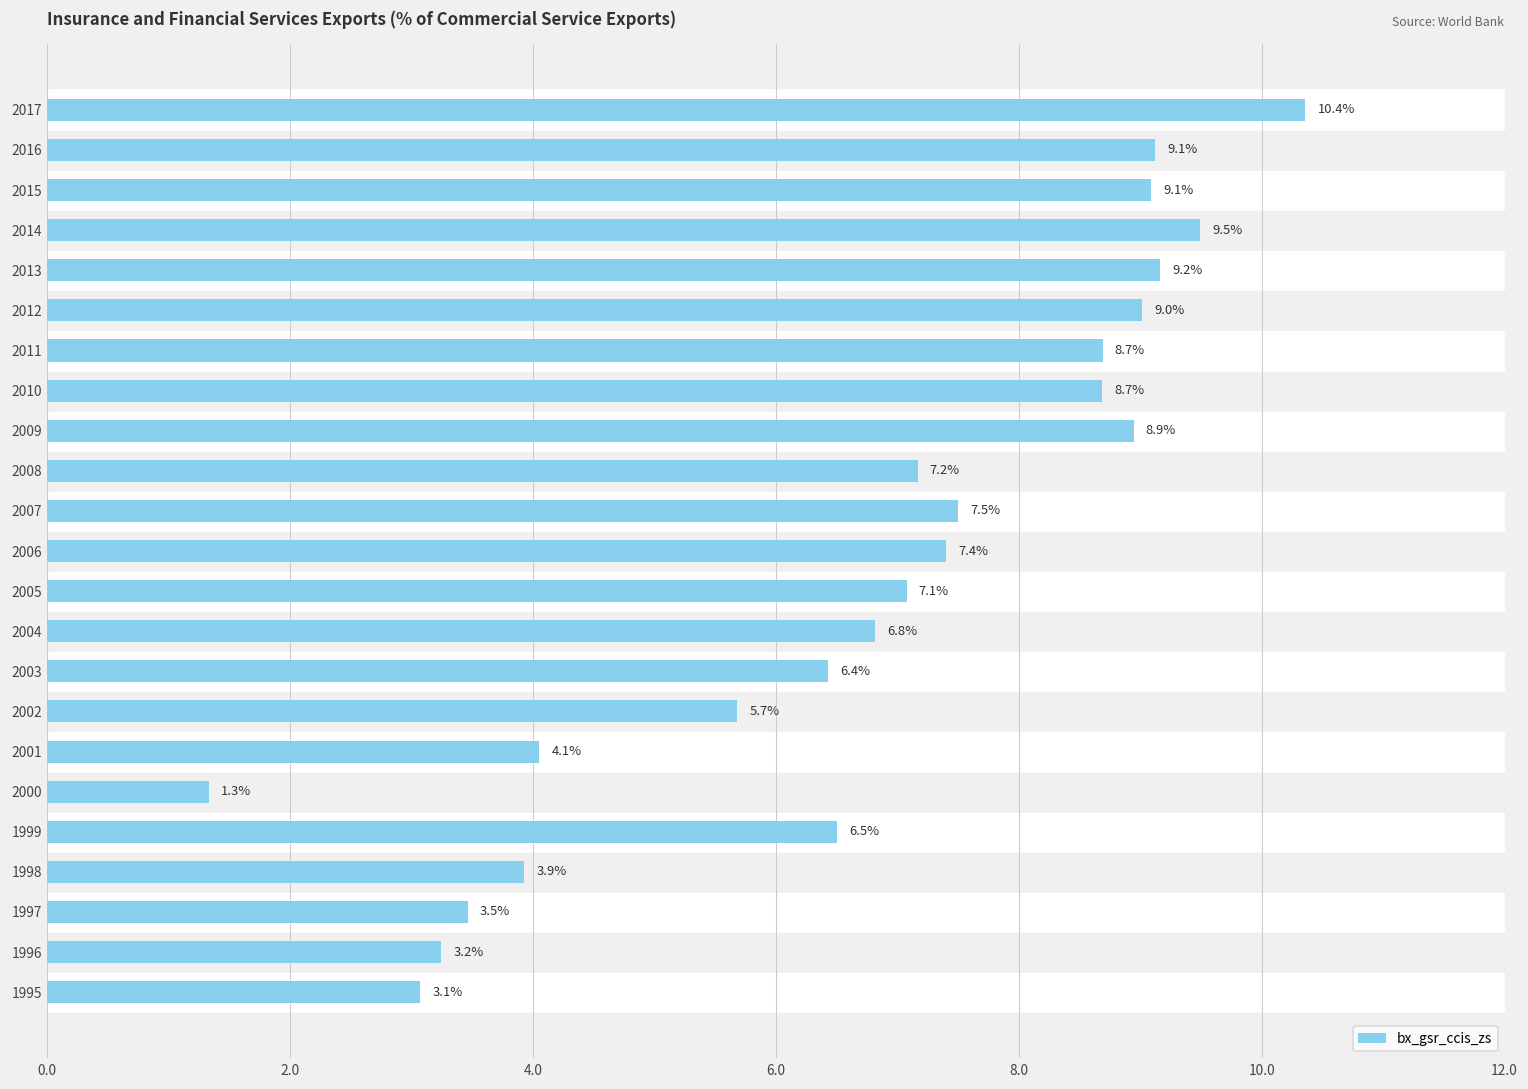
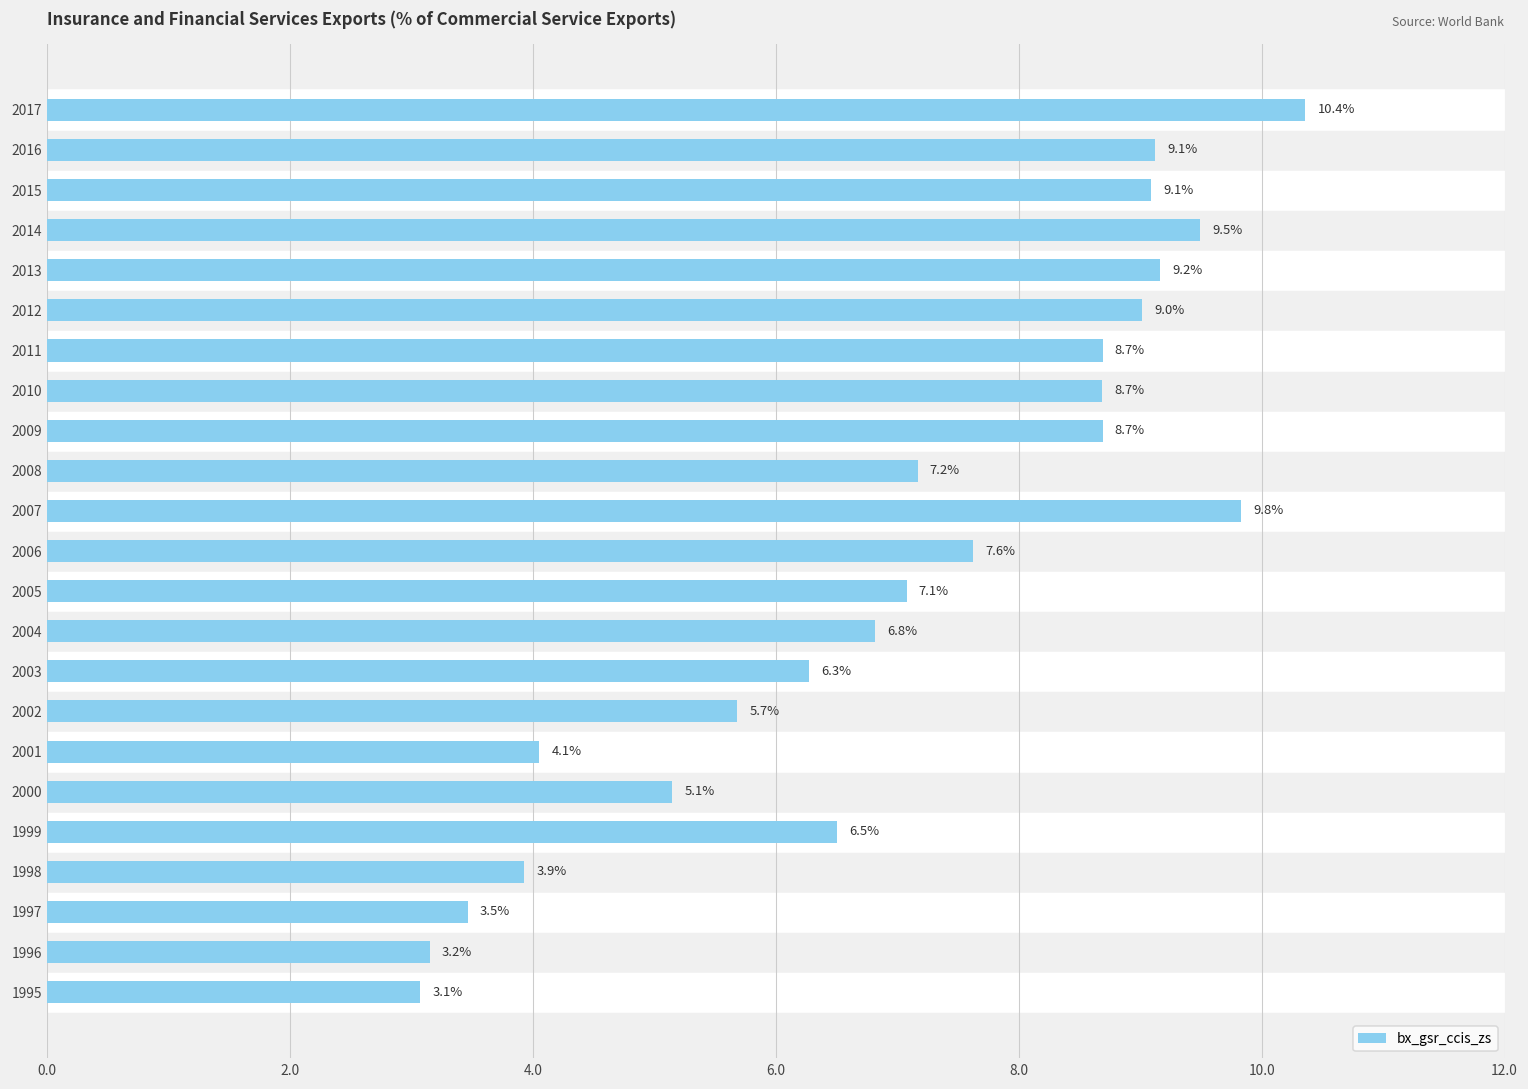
2009: 8.9% -> 8.7%
2007: 7.5% -> 9.8%
2006: 7.4% -> 7.6%
2003: 6.4% -> 6.3%
2000: 1.3% -> 5.1%
1996: 3.25 -> 3.15
